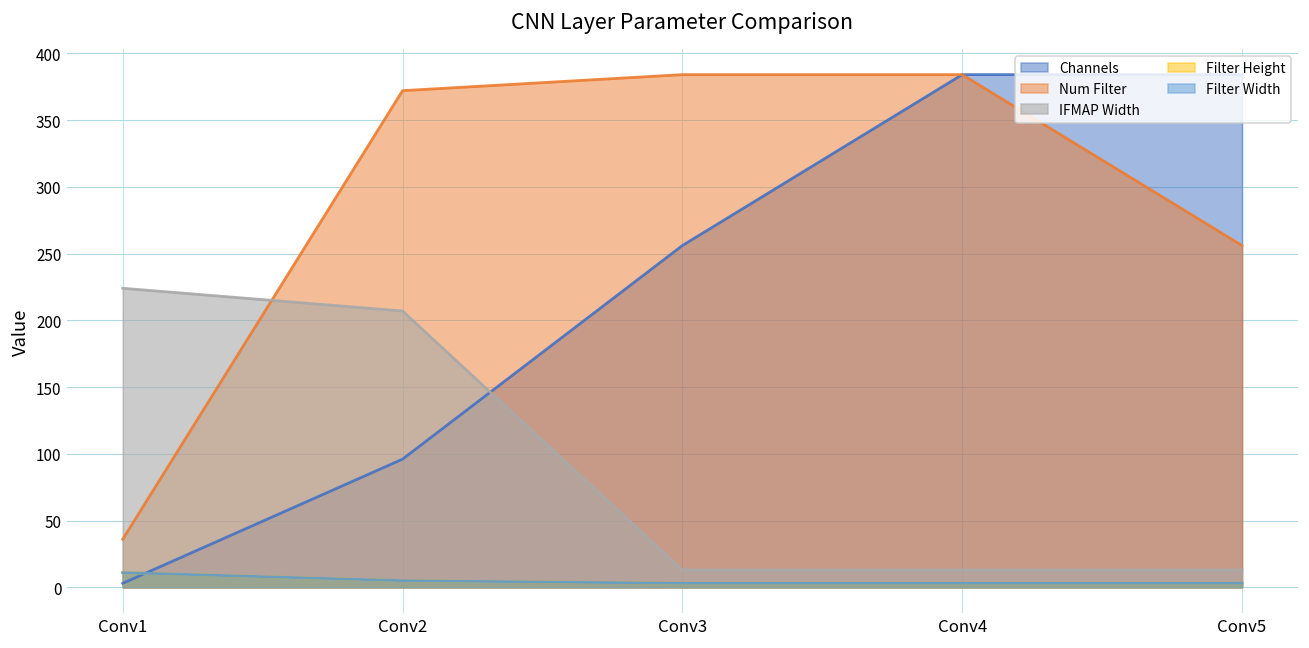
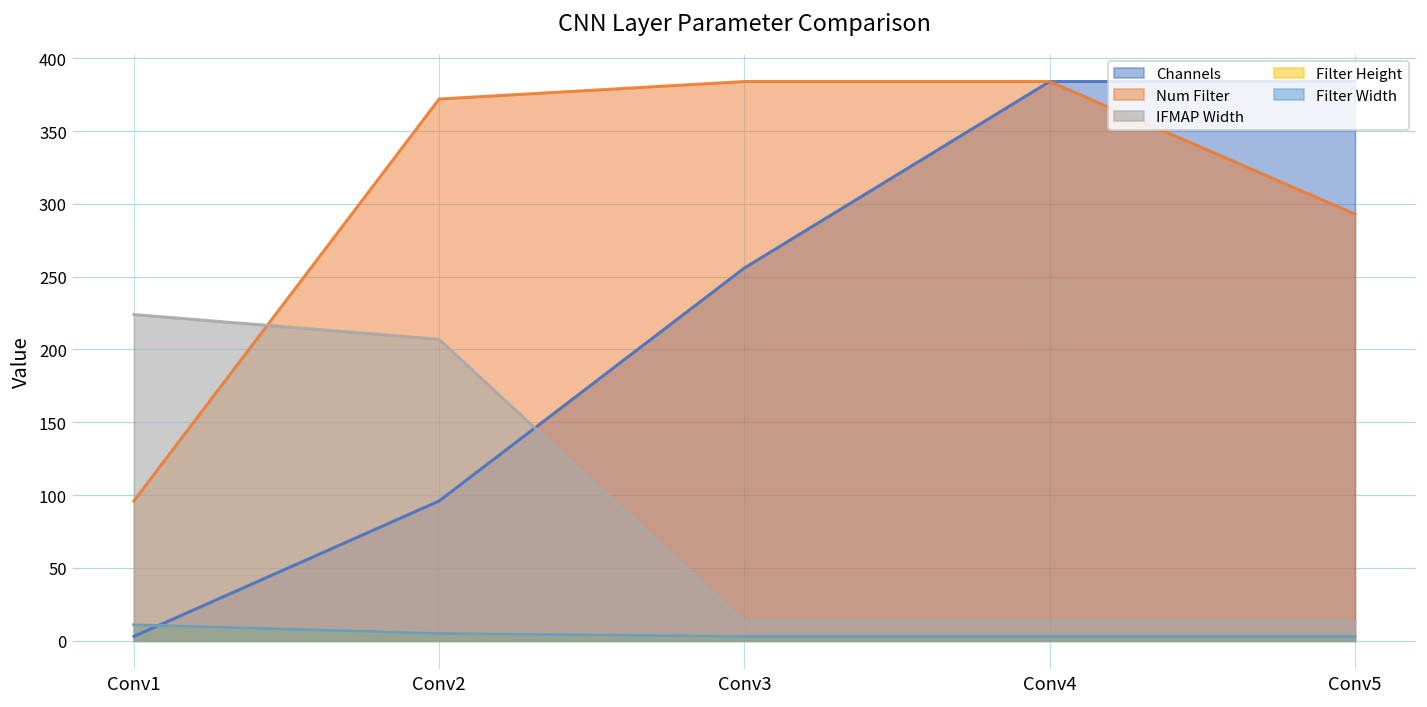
Num Filter, Conv1: 36 -> 96
Num Filter, Conv5: 256 -> 293
